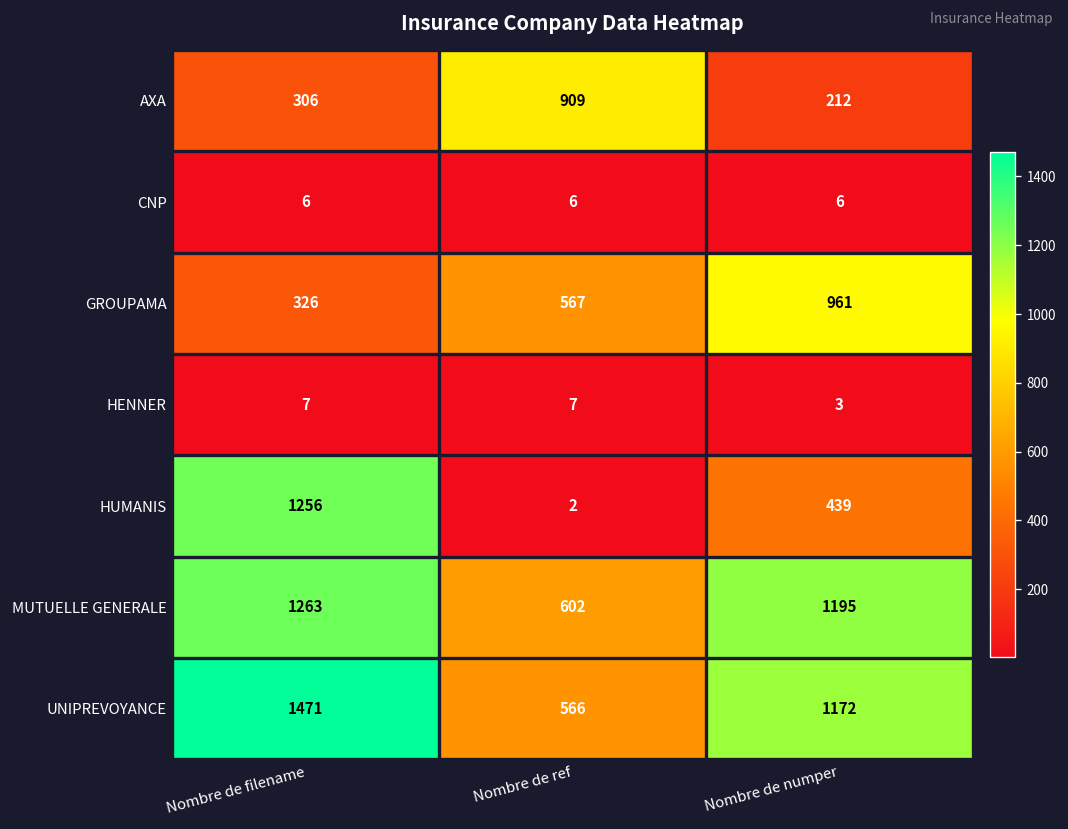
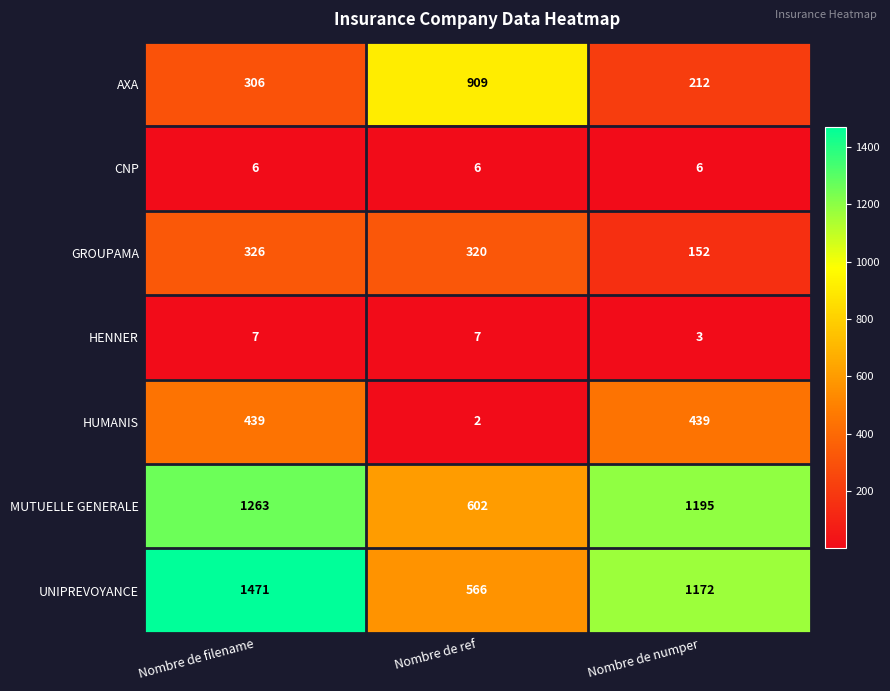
GROUPAMA, Nombre de ref: 567 -> 320
GROUPAMA, Nombre de numper: 961 -> 152
HUMANIS, Nombre de filename: 1256 -> 439
